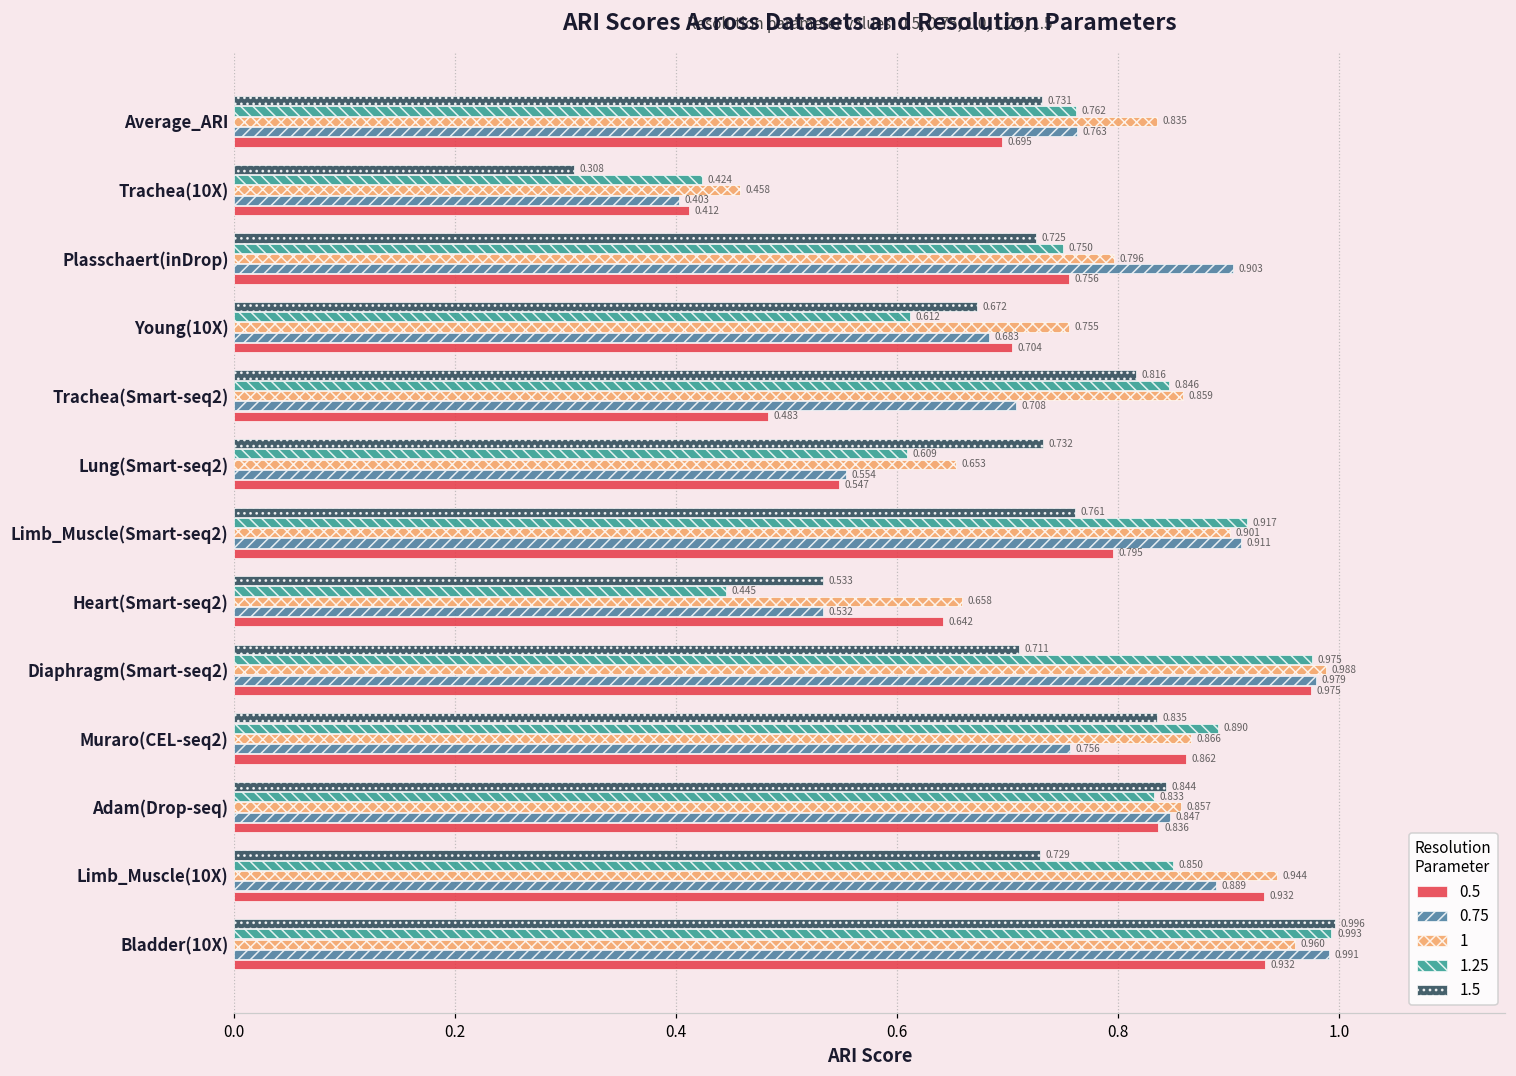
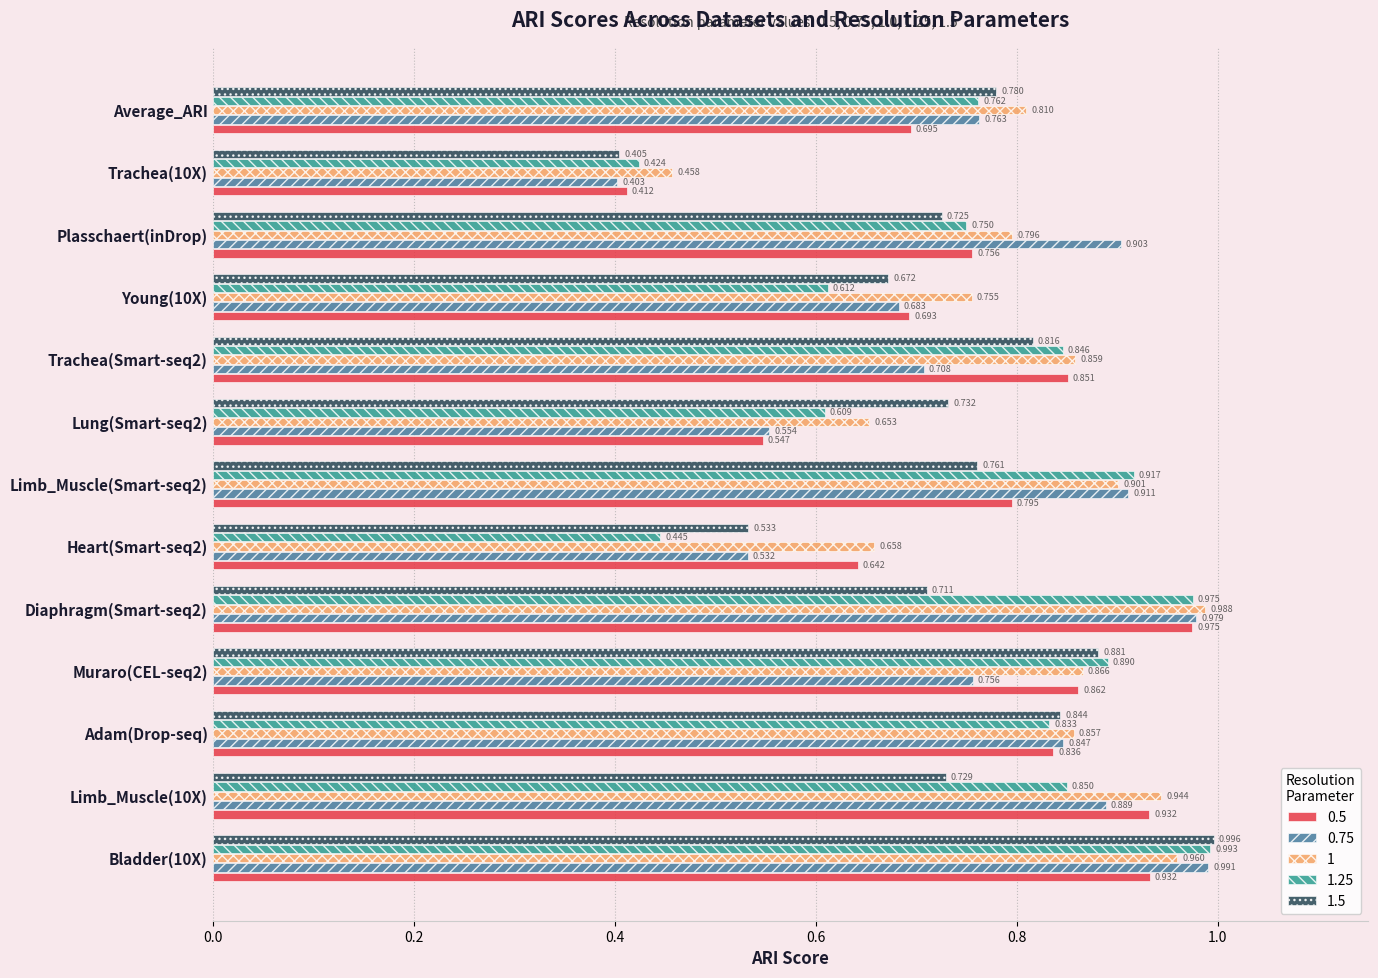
1.5, Average_ARI: 0.731 -> 0.780
1, Average_ARI: 0.835 -> 0.810
1.5, Trachea(10X): 0.308 -> 0.405
0.5, Young(10X): 0.704 -> 0.693
0.5, Trachea(Smart-seq2): 0.483 -> 0.851
1.5, Muraro(CEL-seq2): 0.835 -> 0.881
